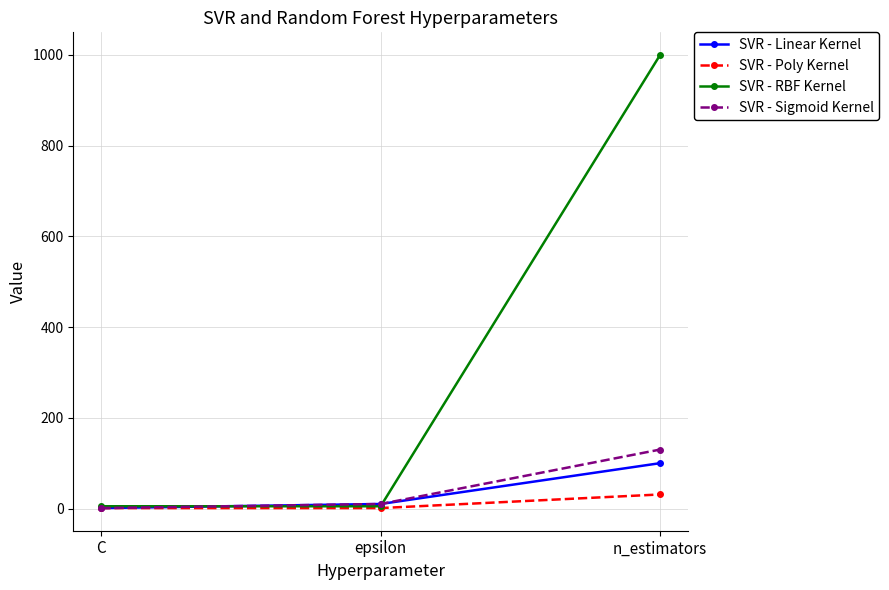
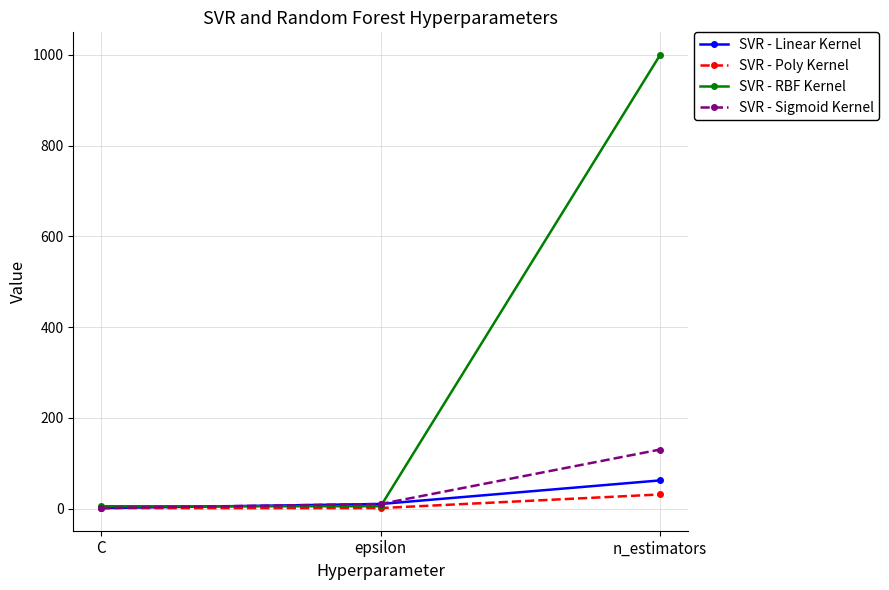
SVR - Linear Kernel, n_estimators: 100 -> 60
